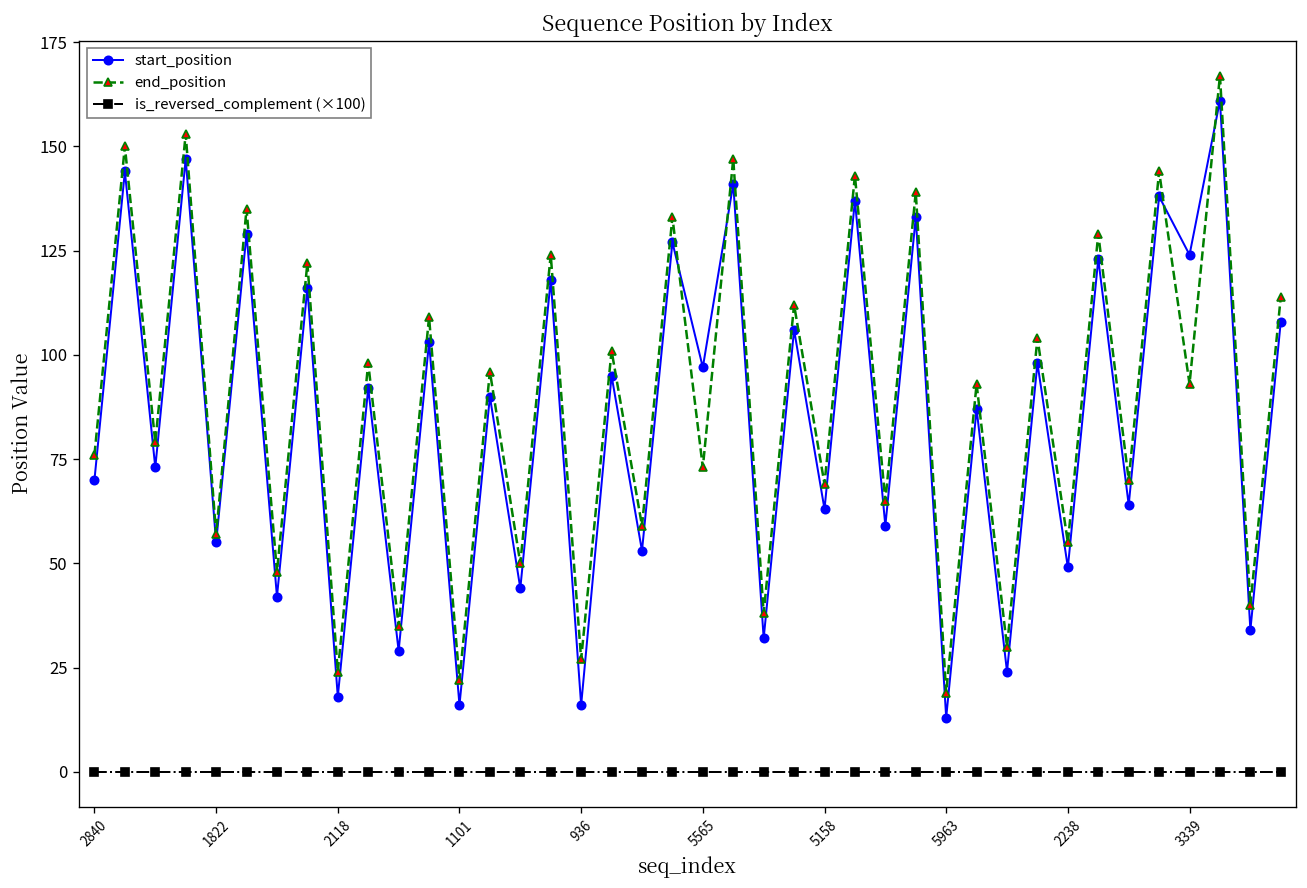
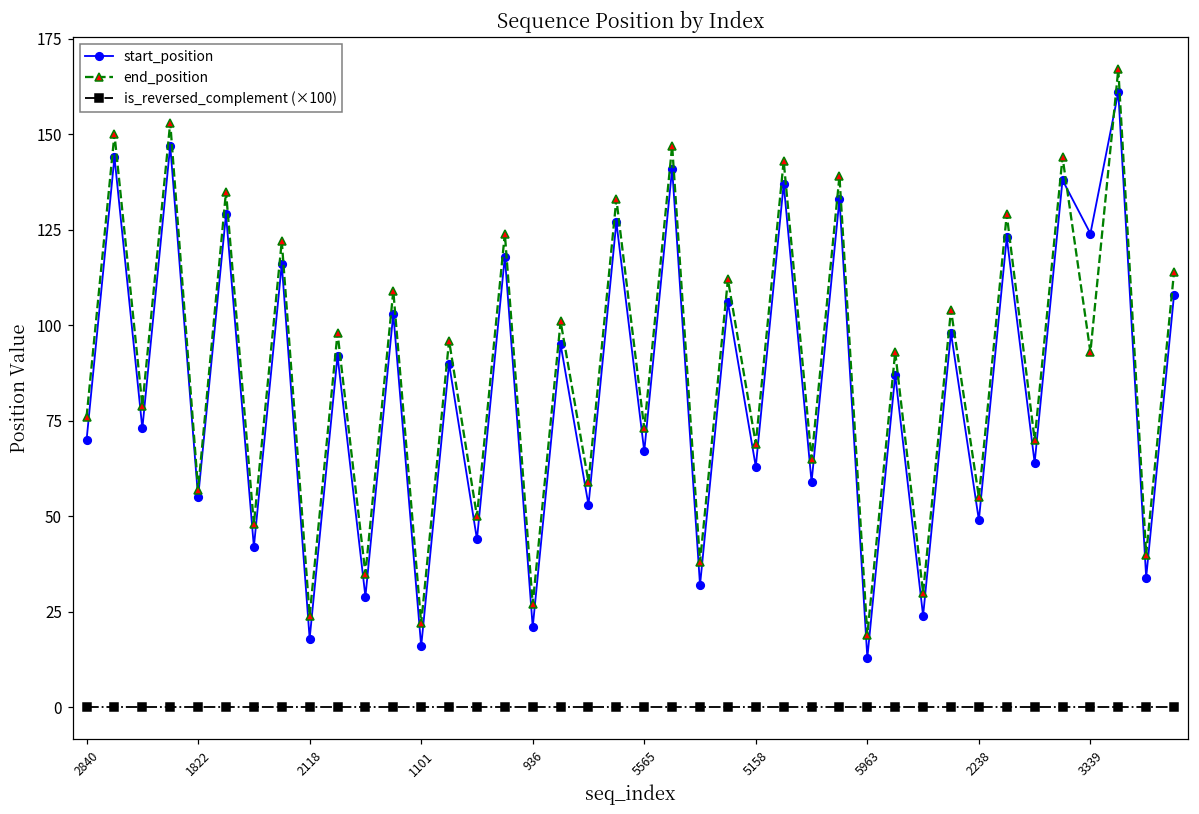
start_position, 936: 16 -> 21
start_position, 5565: 97 -> 67
